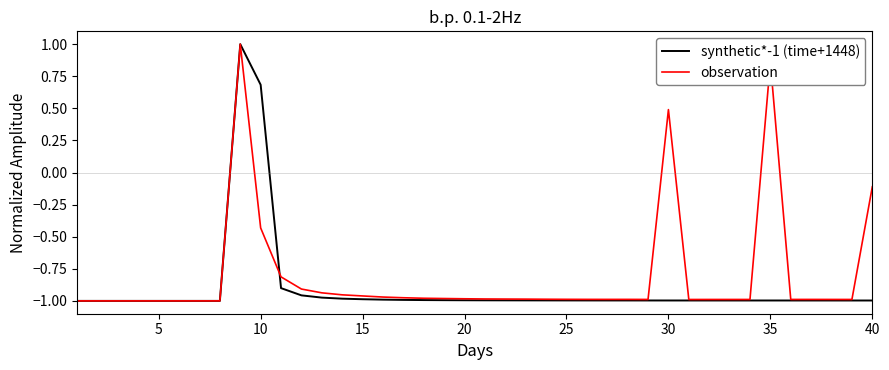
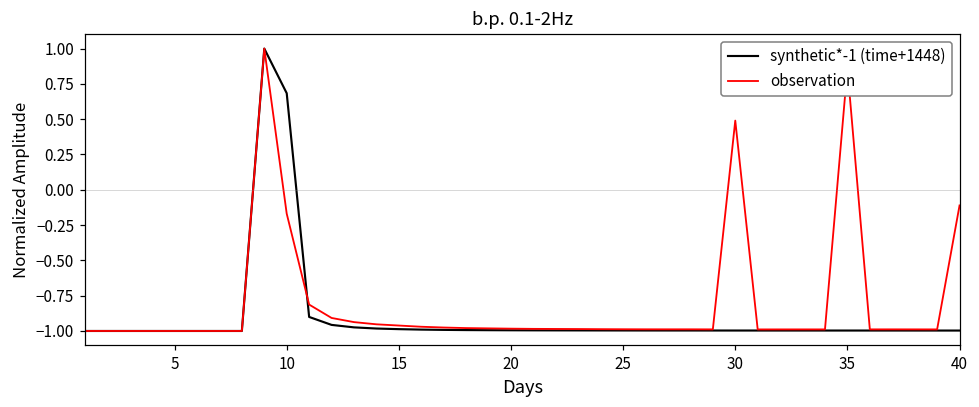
observation, 10: -0.43 -> -0.17
